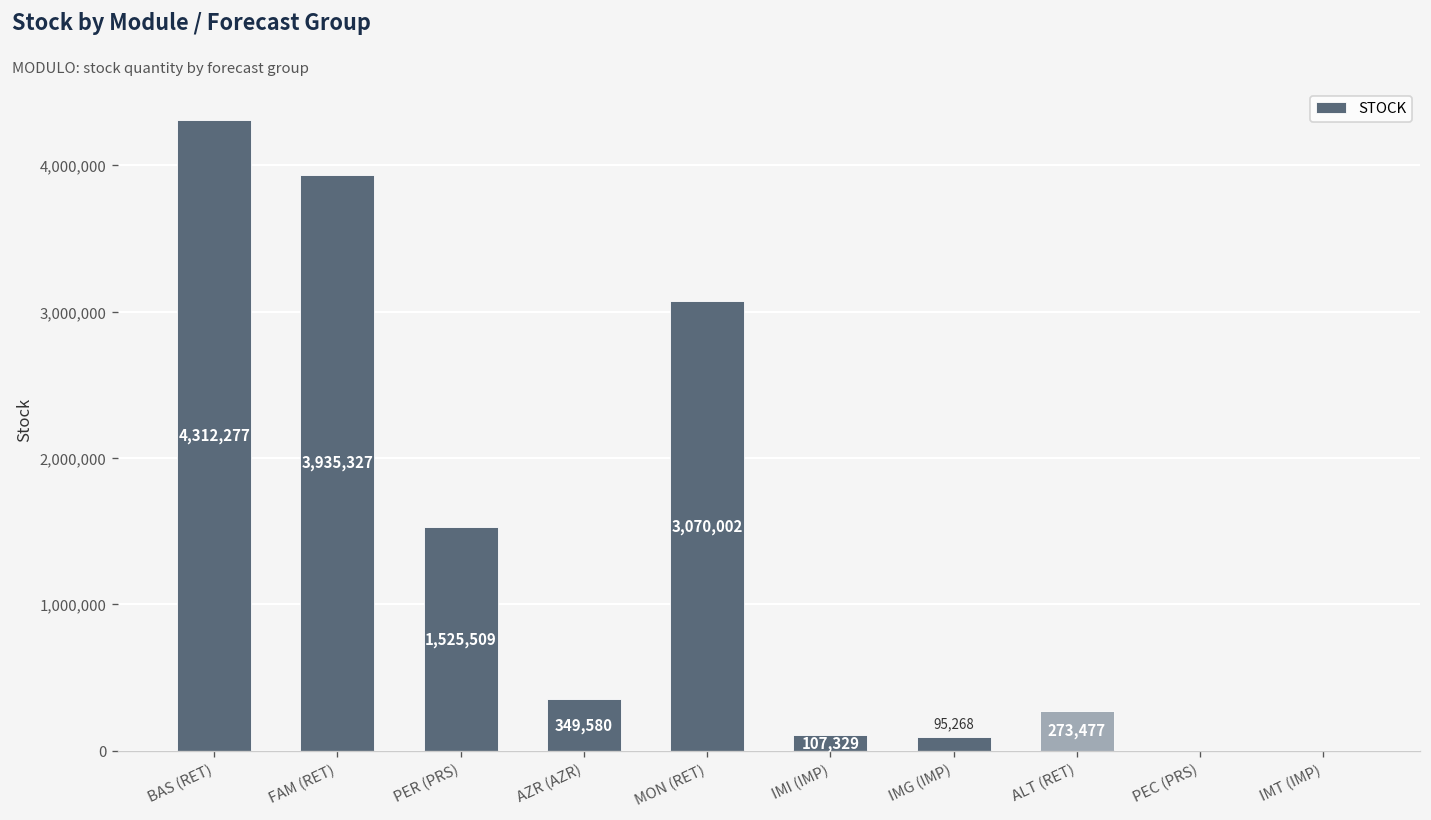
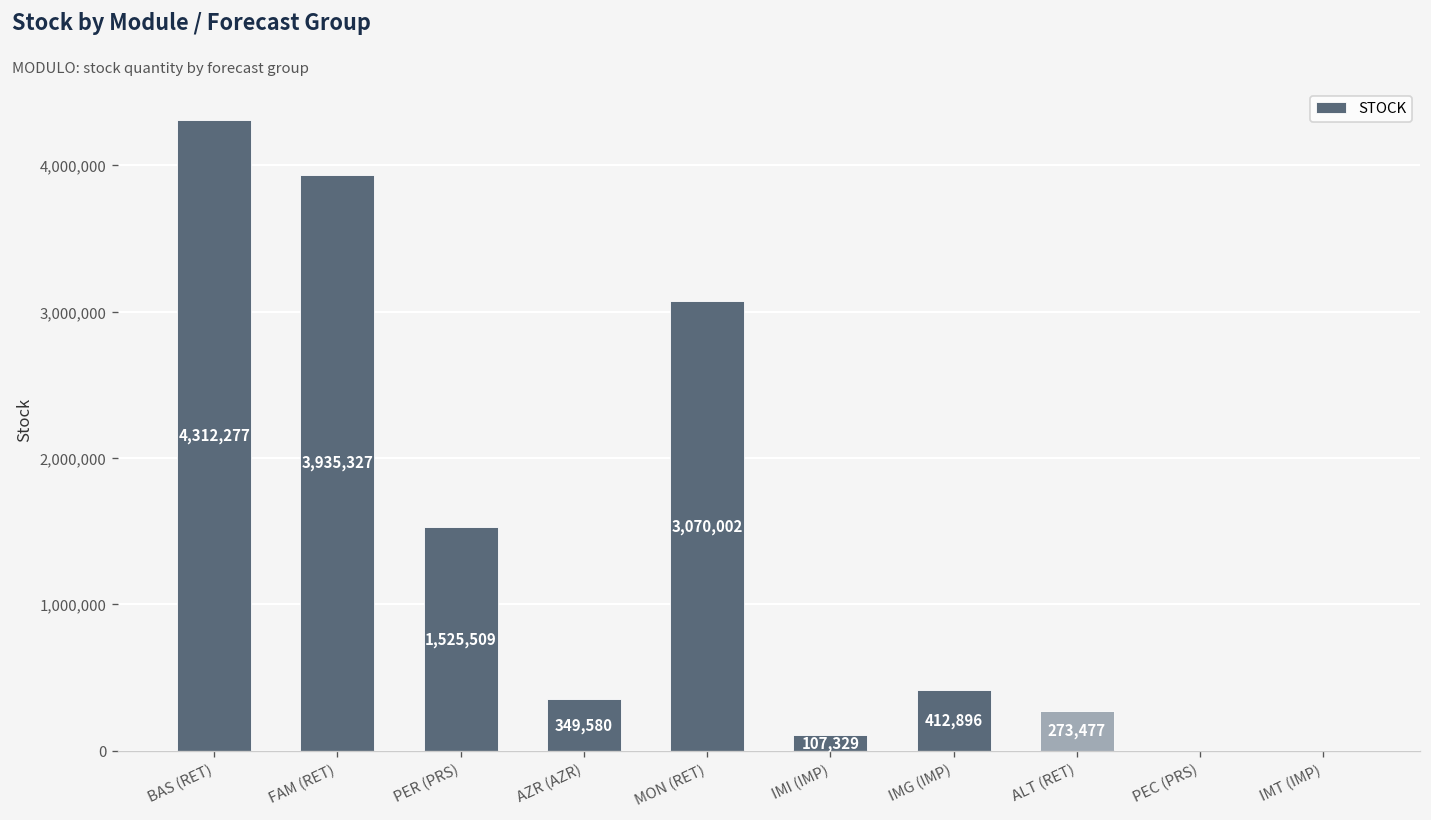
IMG (IMP): 95,268 -> 412,896
